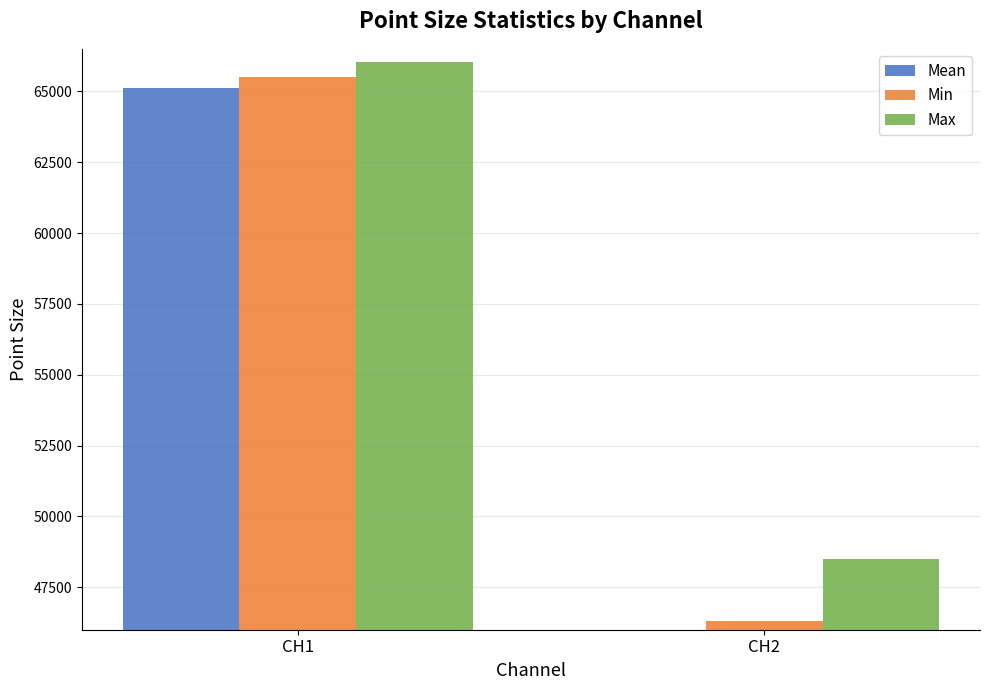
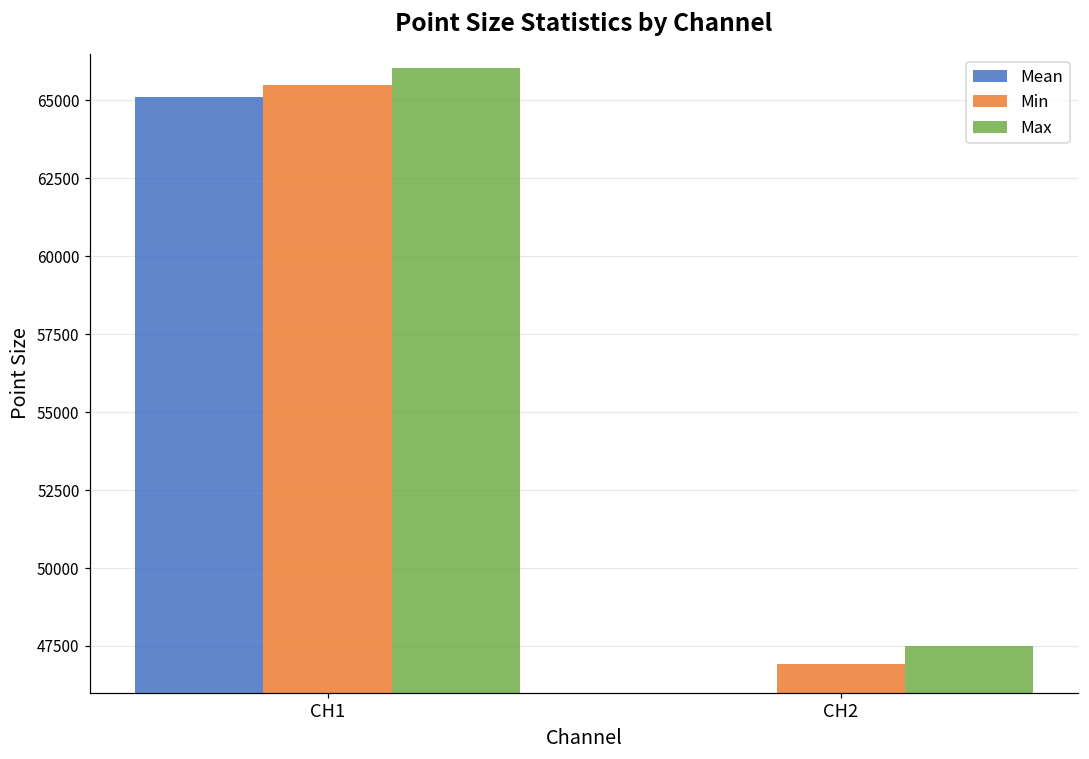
Min, CH2: 46300 -> 46900
Max, CH2: 48500 -> 47500
